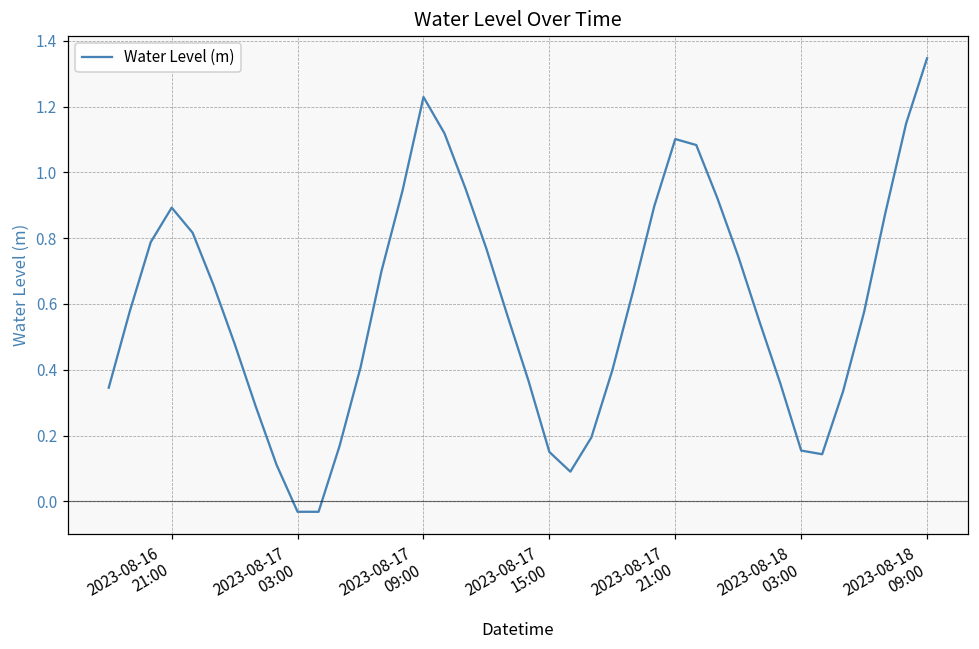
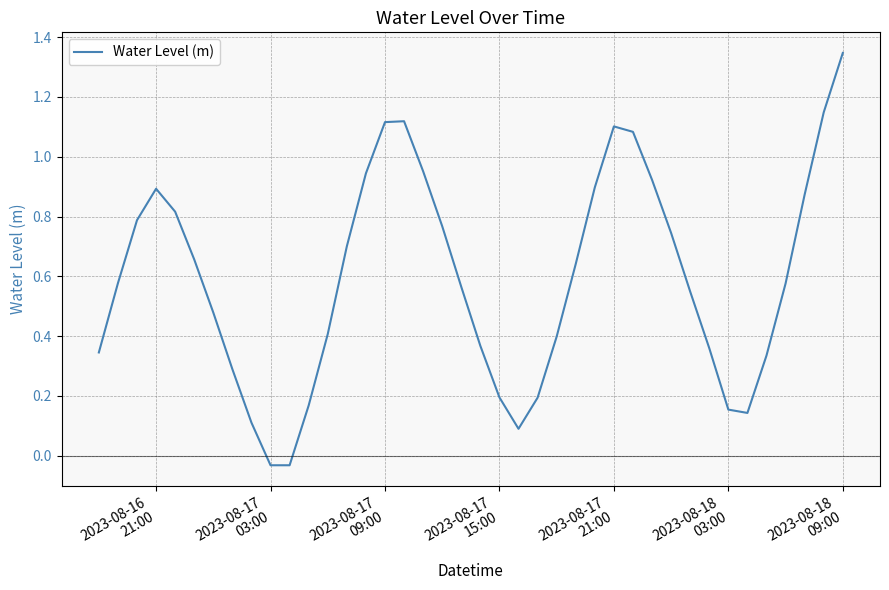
2023-08-17 09:00: 1.23 -> 1.12
2023-08-17 15:00: 0.15 -> 0.20
